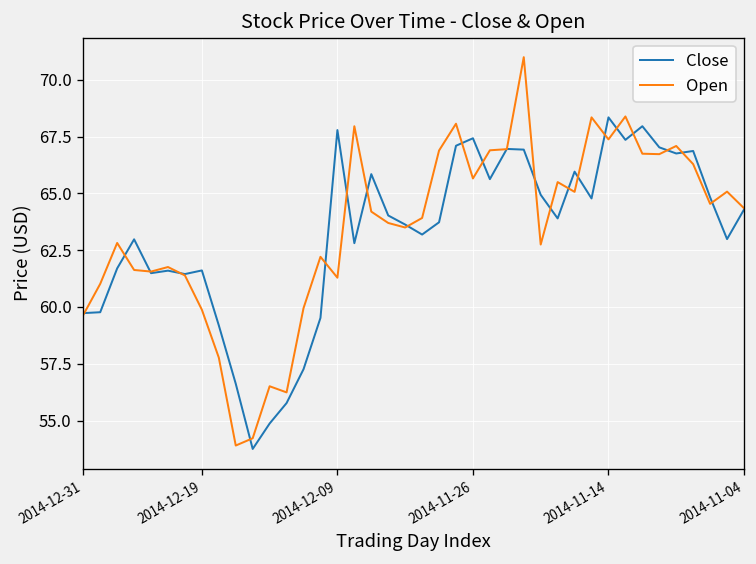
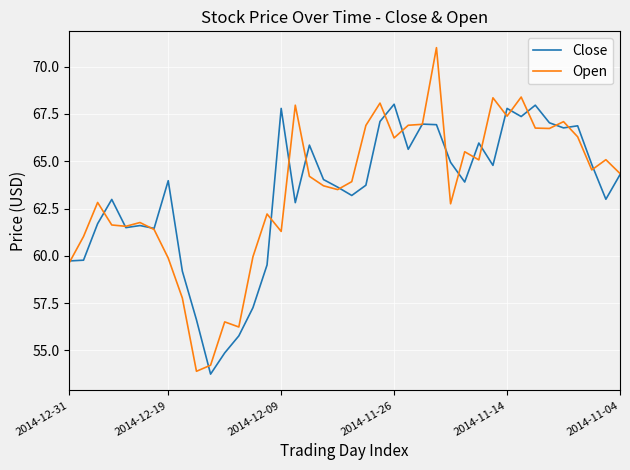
Close, 2014-12-19: 61.6 -> 64.0
Close, 2014-11-26: 67.4 -> 68.0
Open, 2014-11-26: 65.7 -> 66.2
Close, 2014-11-14: 68.4 -> 67.8
